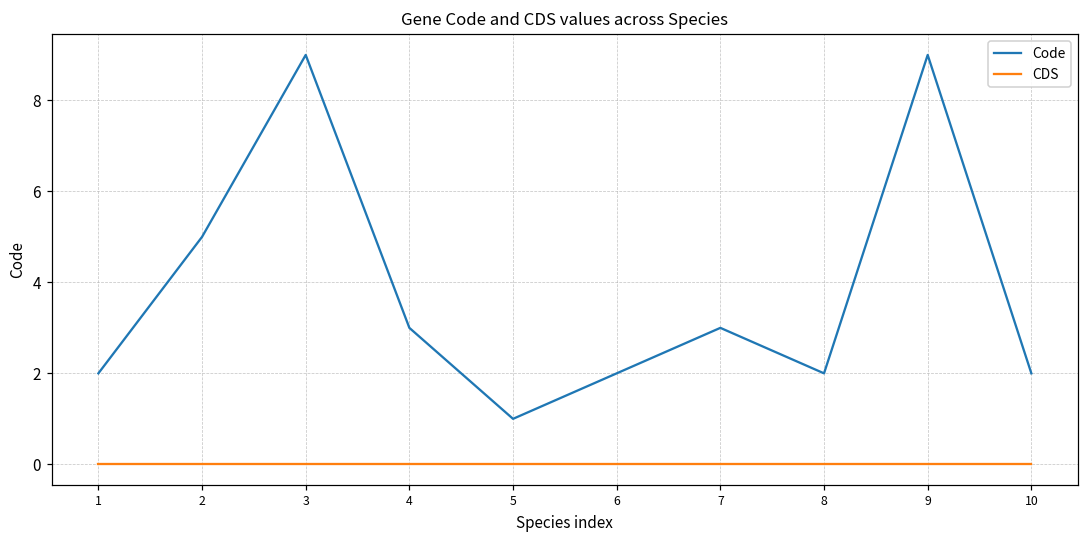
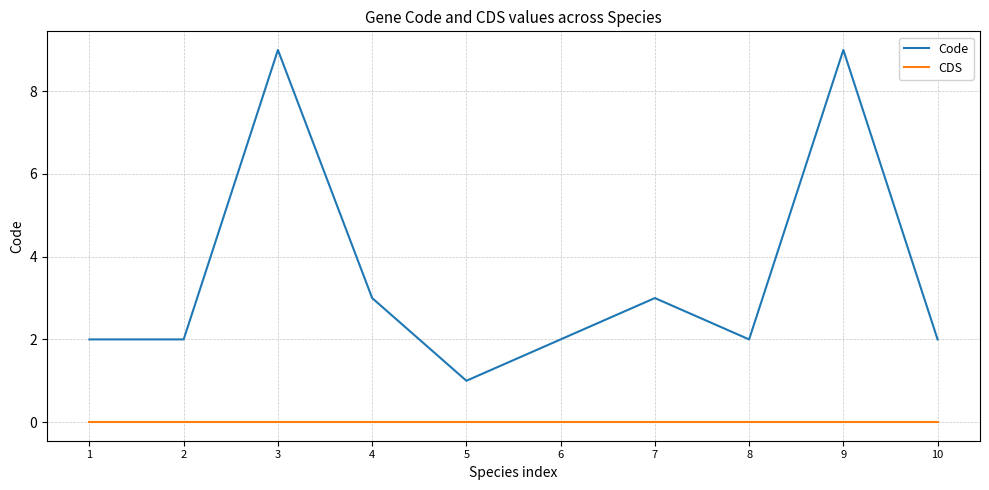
Code, 2: 5 -> 2
